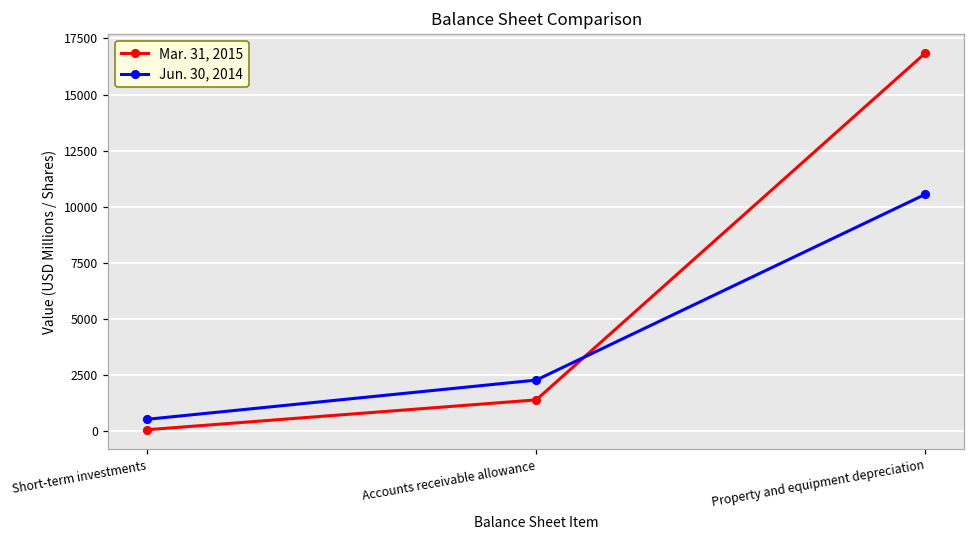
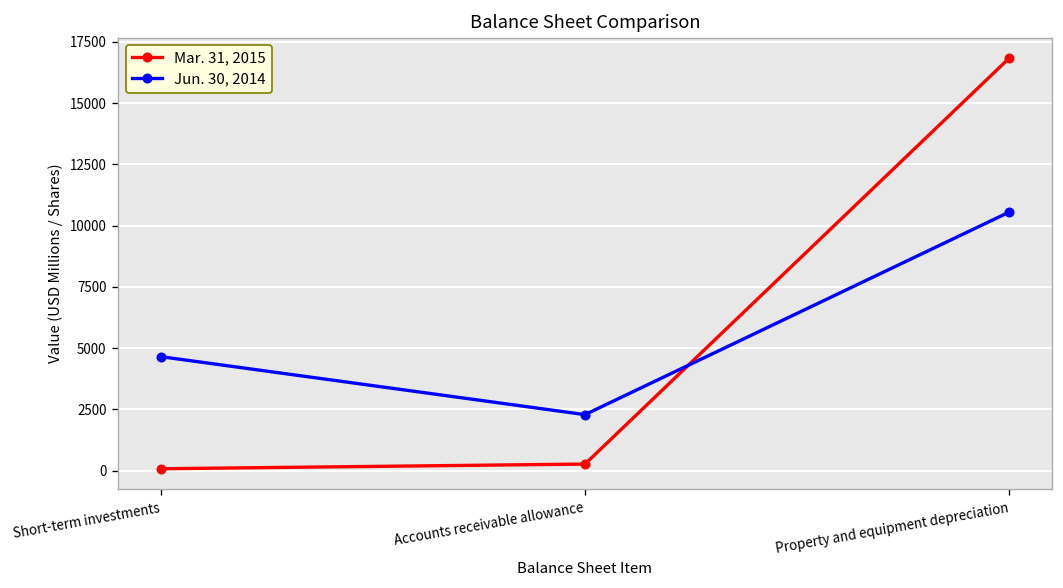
Jun. 30, 2014, Short-term investments: 500 -> 4700
Mar. 31, 2015, Accounts receivable allowance: 1400 -> 300
